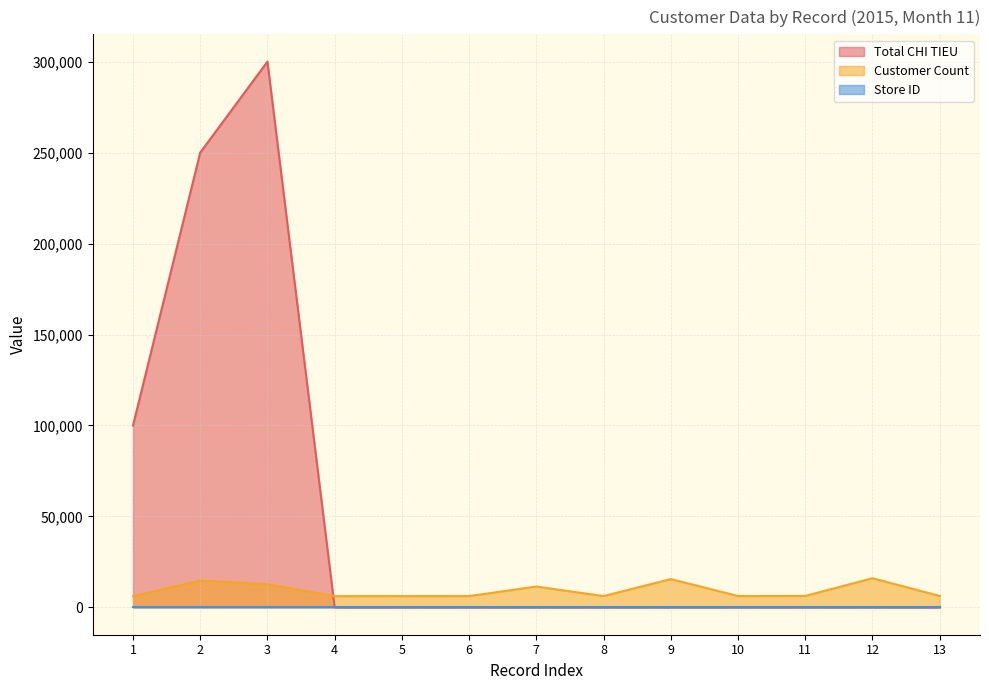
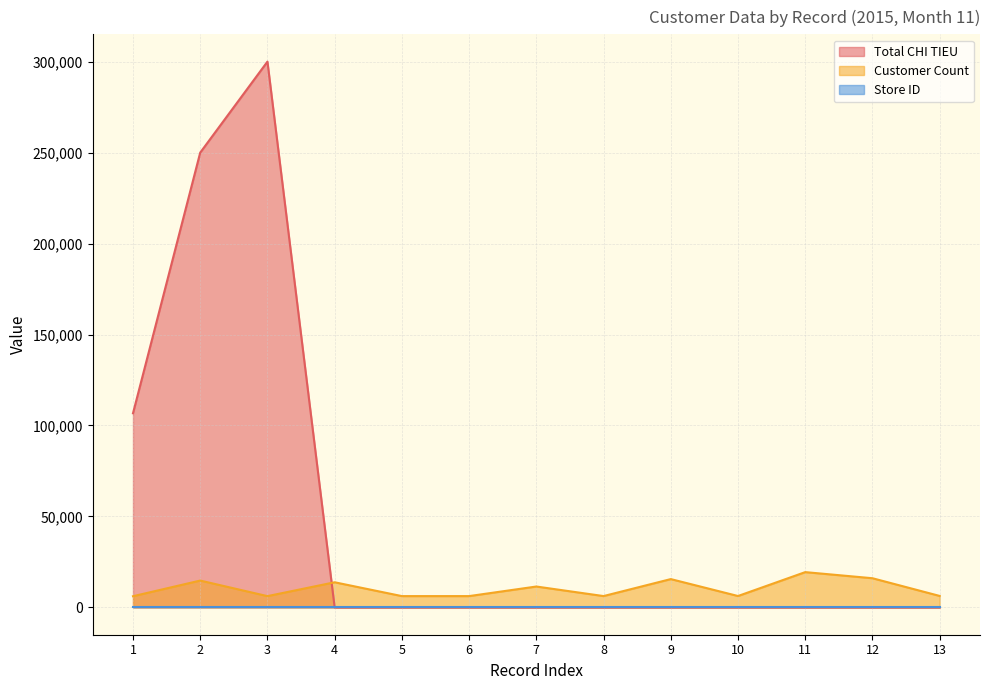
Total CHI TIEU, 1: 100,000 -> 107,000
Customer Count, 3: 13,000 -> 6,000
Customer Count, 4: 6,000 -> 14,000
Customer Count, 11: 6,000 -> 19,000
